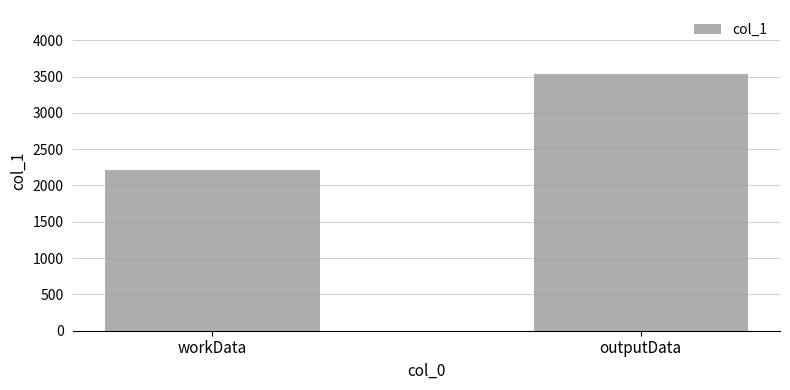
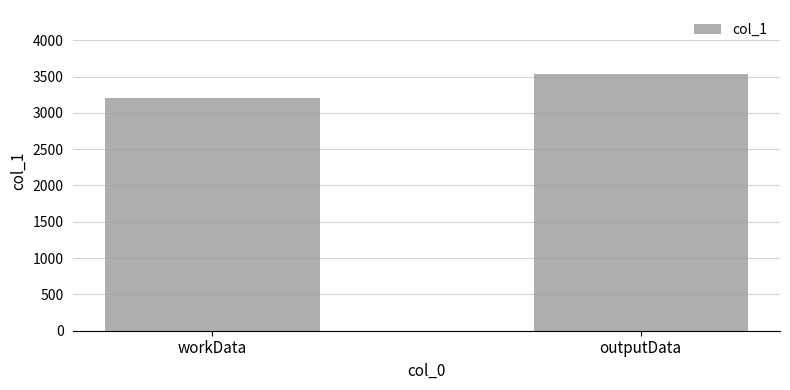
workData: 2200 -> 3200
